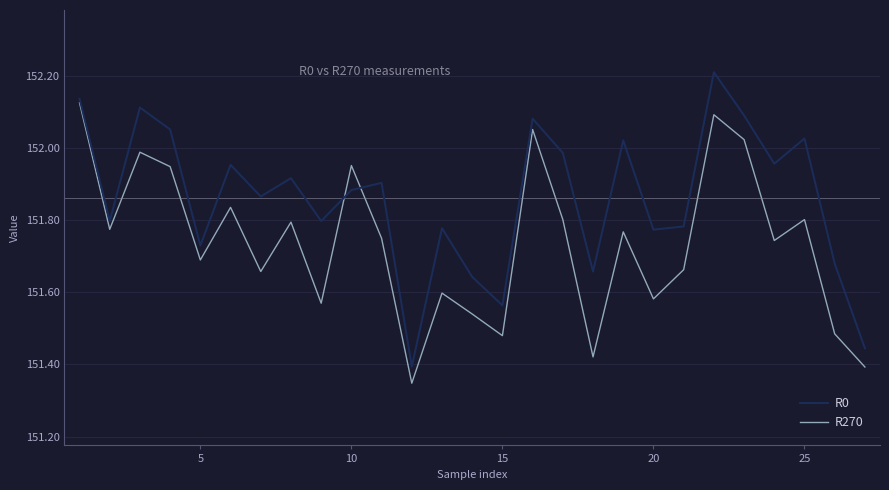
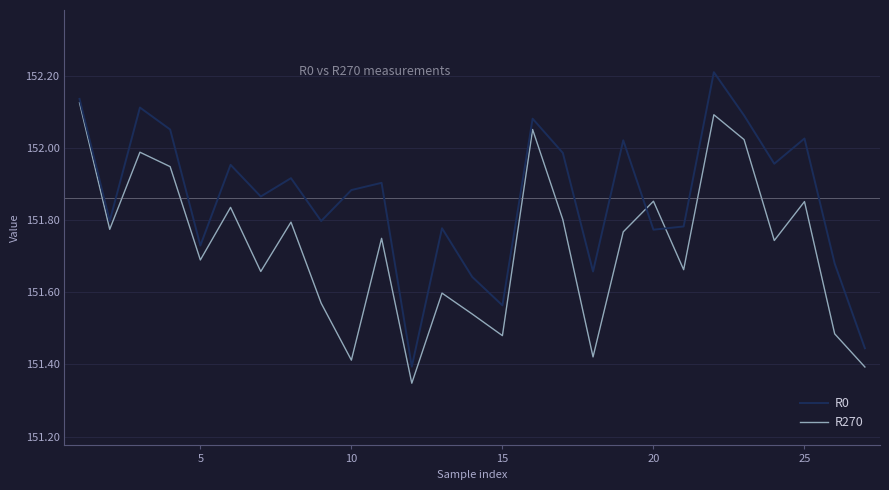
R270, 10: 151.95 -> 151.41
R270, 20: 151.58 -> 151.85
R270, 25: 151.80 -> 151.85
